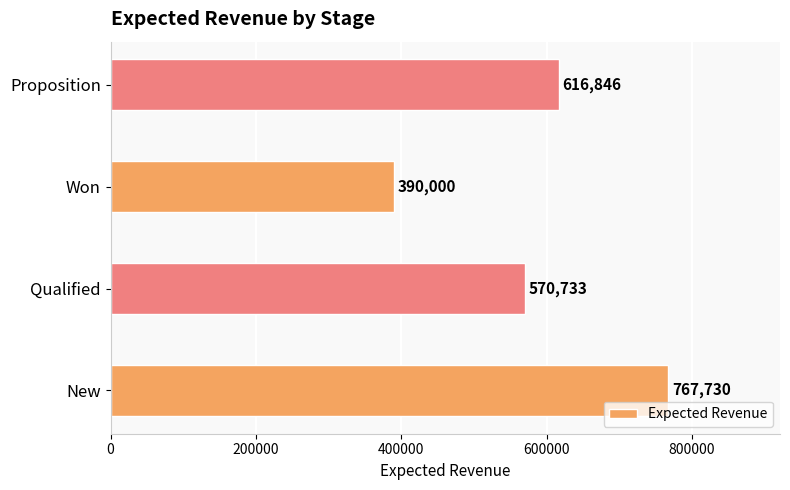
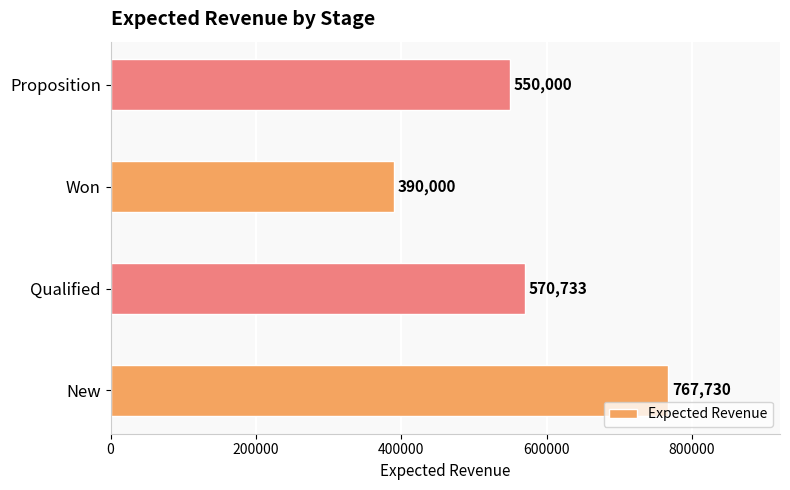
Proposition: 616,846 -> 550,000
